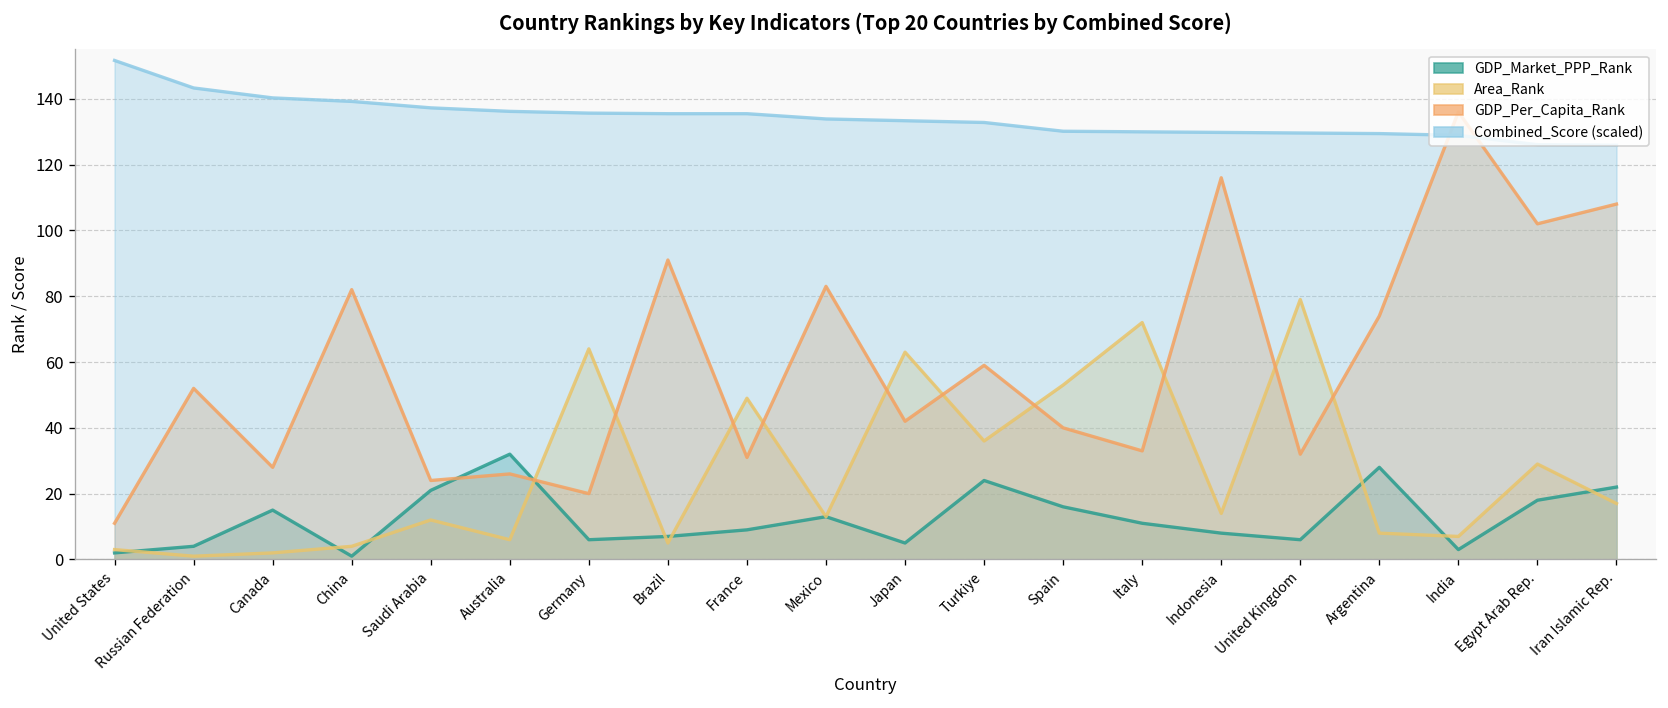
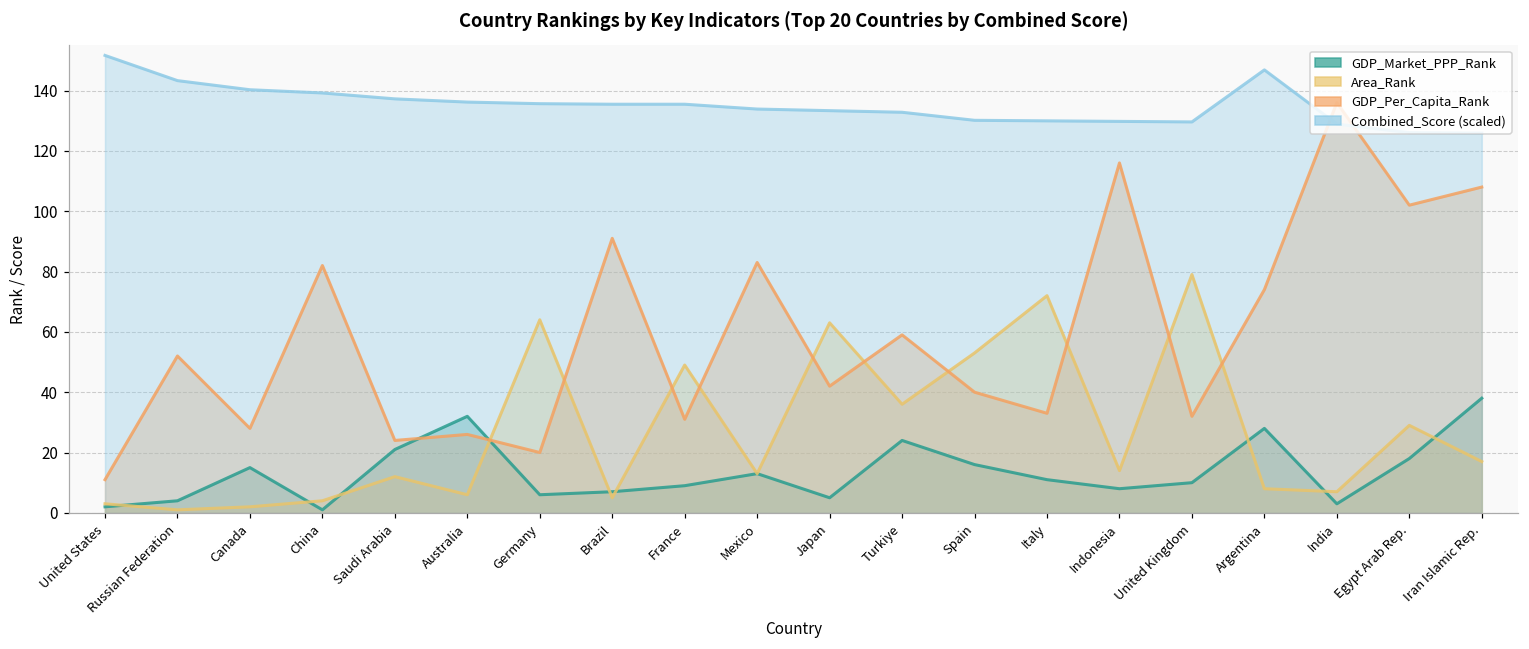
GDP_Market_PPP_Rank, United Kingdom: 6 -> 10
Combined_Score (scaled), Argentina: 129 -> 147
GDP_Market_PPP_Rank, Iran Islamic Rep.: 22 -> 38
